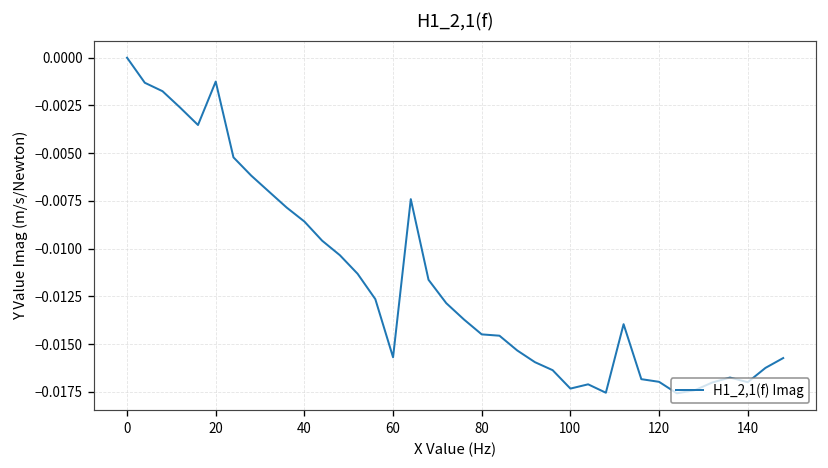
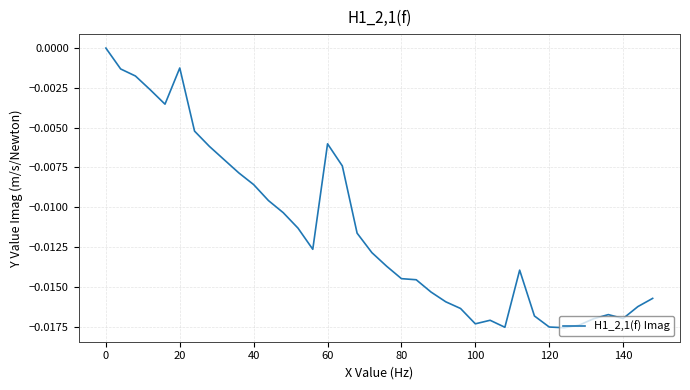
60: -0.0157 -> -0.0060
120: -0.0170 -> -0.0175
